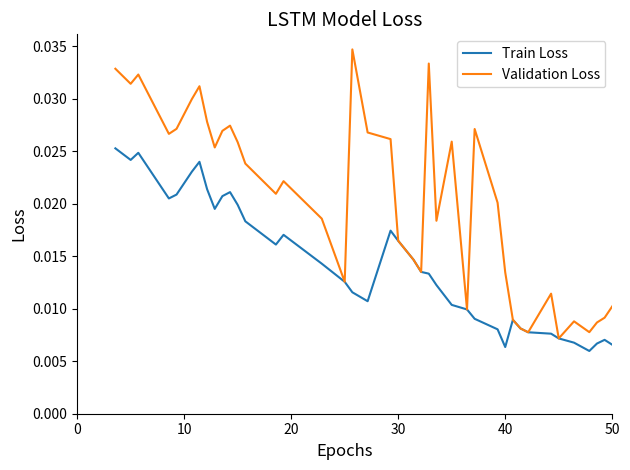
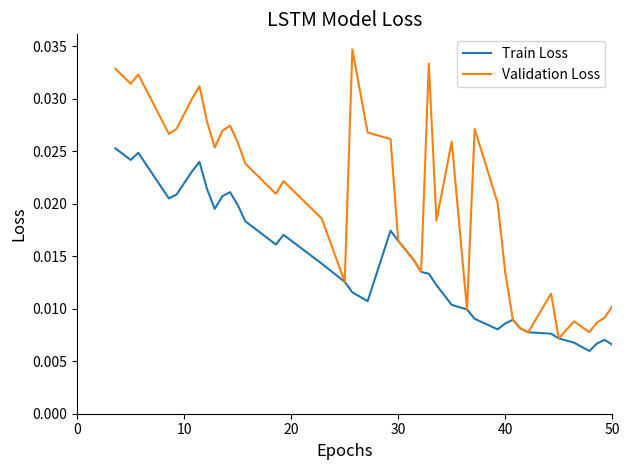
Train Loss, 40: 0.0064 -> 0.0086
